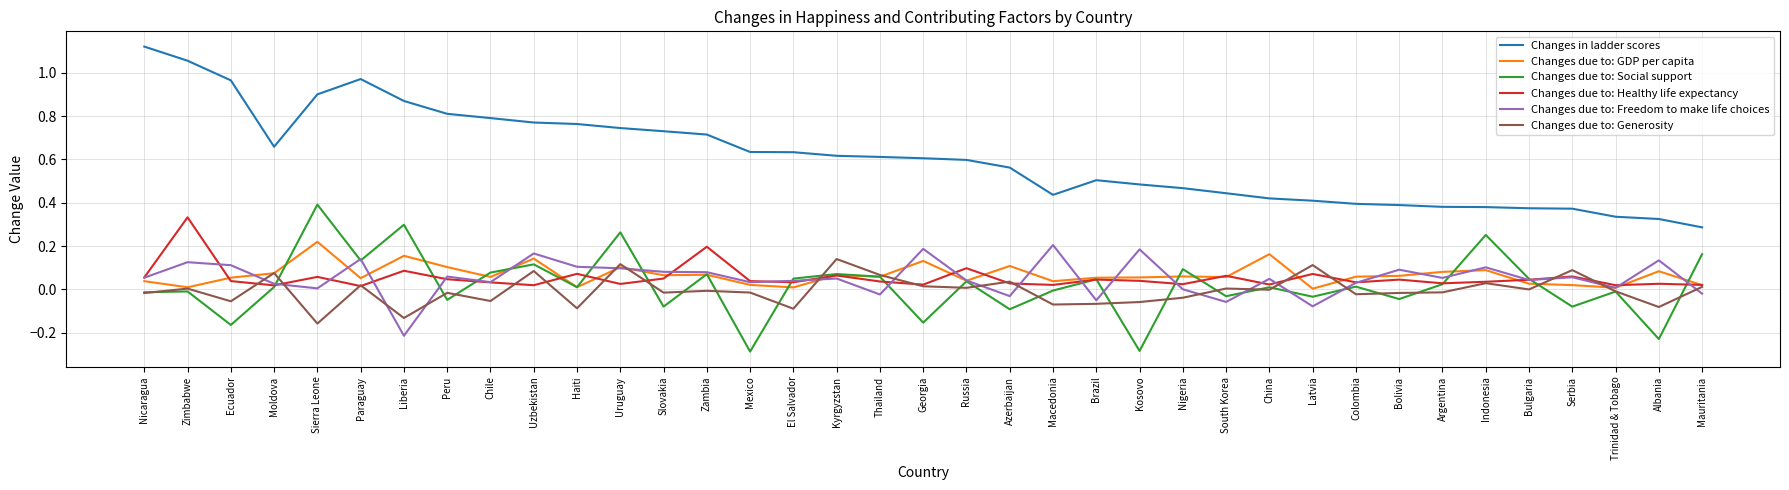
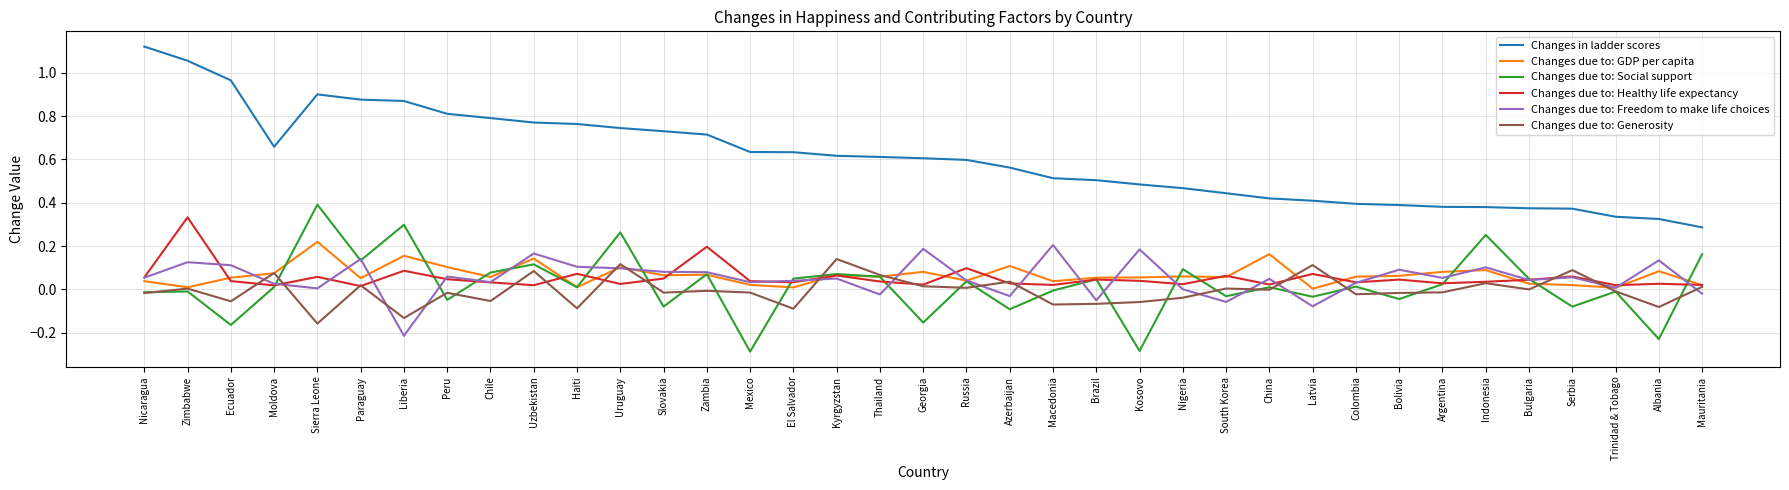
Changes in ladder scores, Paraguay: 0.97 -> 0.88
Changes due to: GDP per capita, Georgia: 0.13 -> 0.08
Changes in ladder scores, Macedonia: 0.44 -> 0.51
